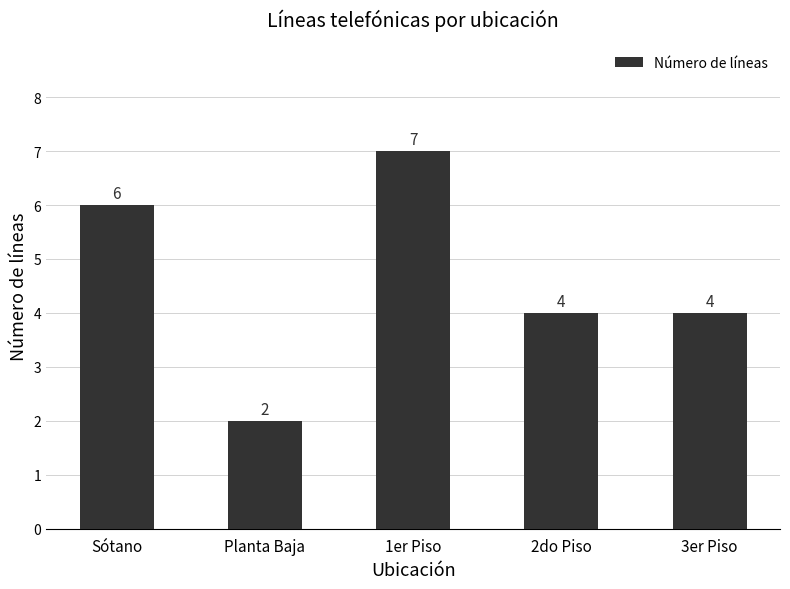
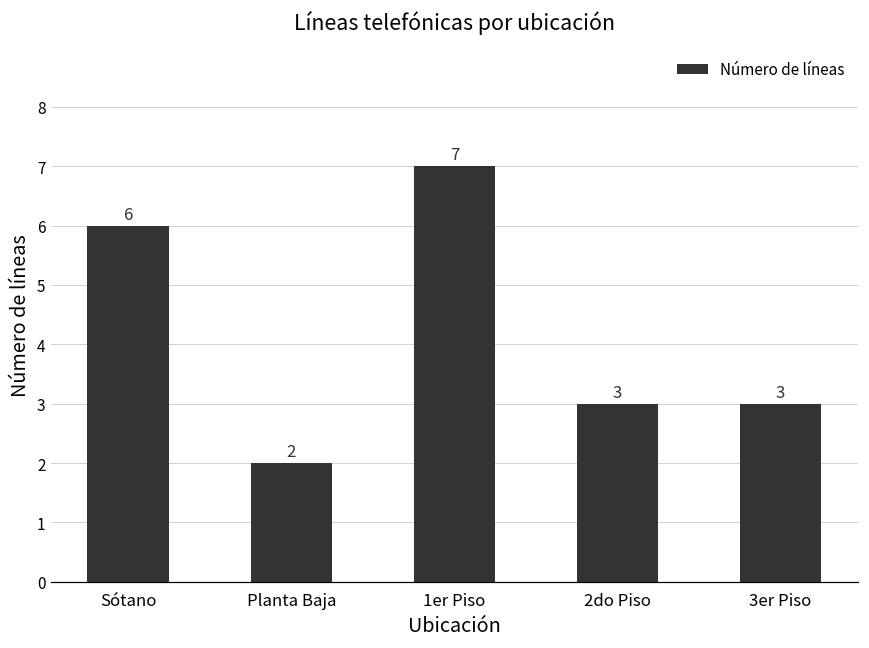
2do Piso: 4 -> 3
3er Piso: 4 -> 3
